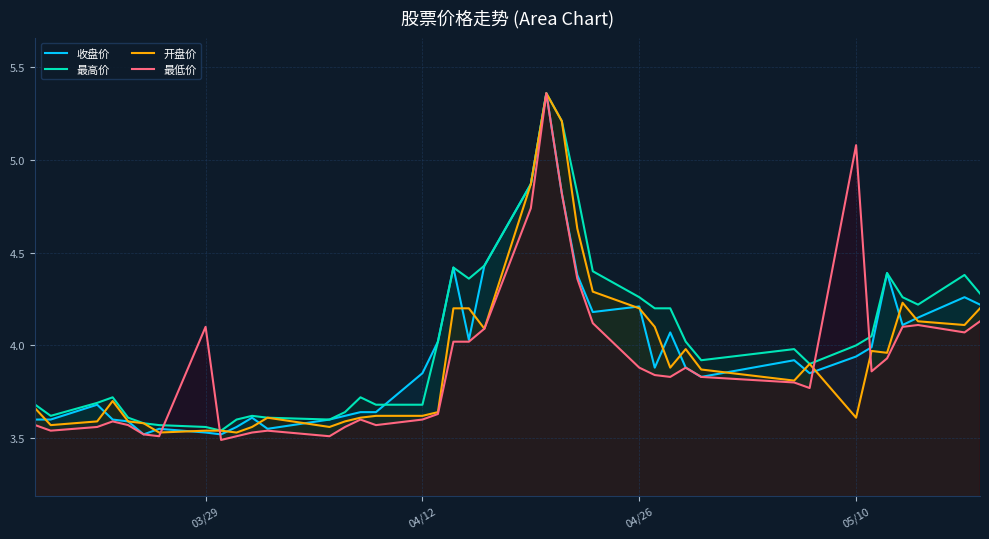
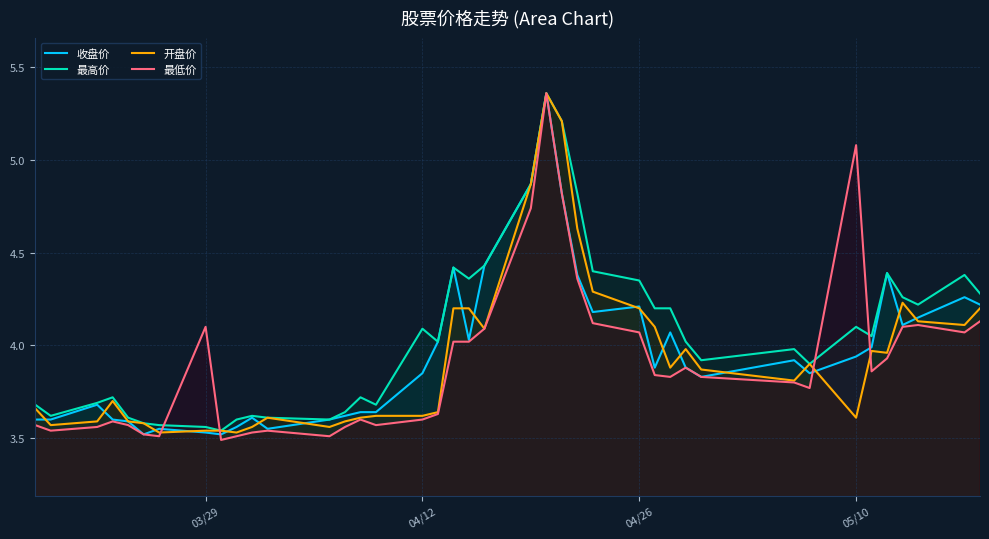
最高价, 04/12: 3.68 -> 4.09
最高价, 04/26: 4.26 -> 4.35
最低价, 04/26: 3.88 -> 4.07
最高价, 05/10: 4.0 -> 4.1
